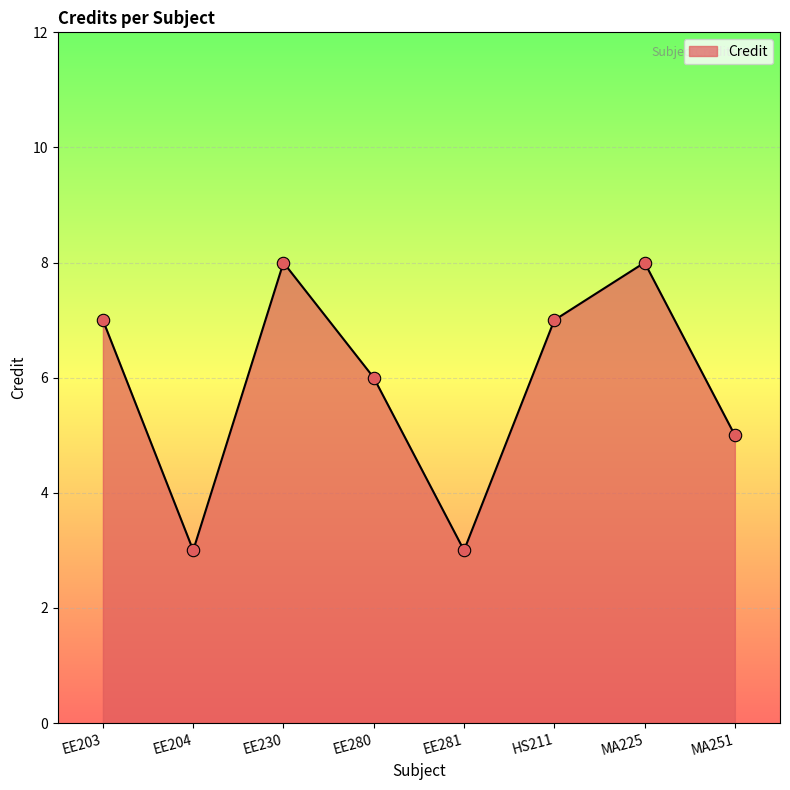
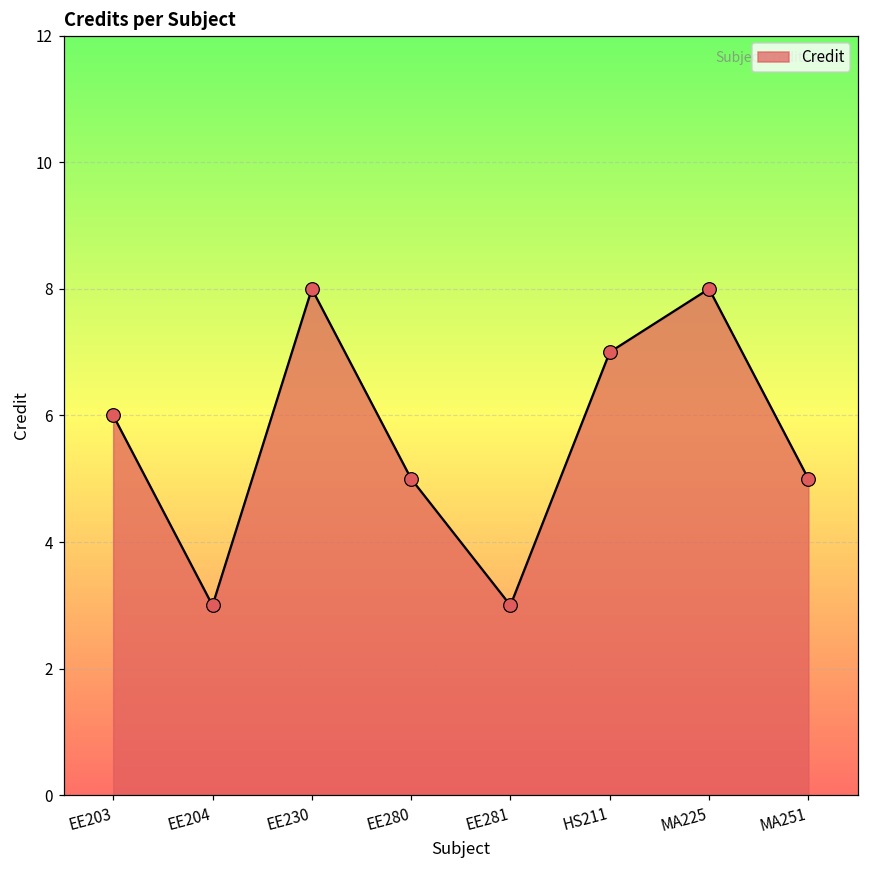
EE203: 7 -> 6
EE280: 6 -> 5
